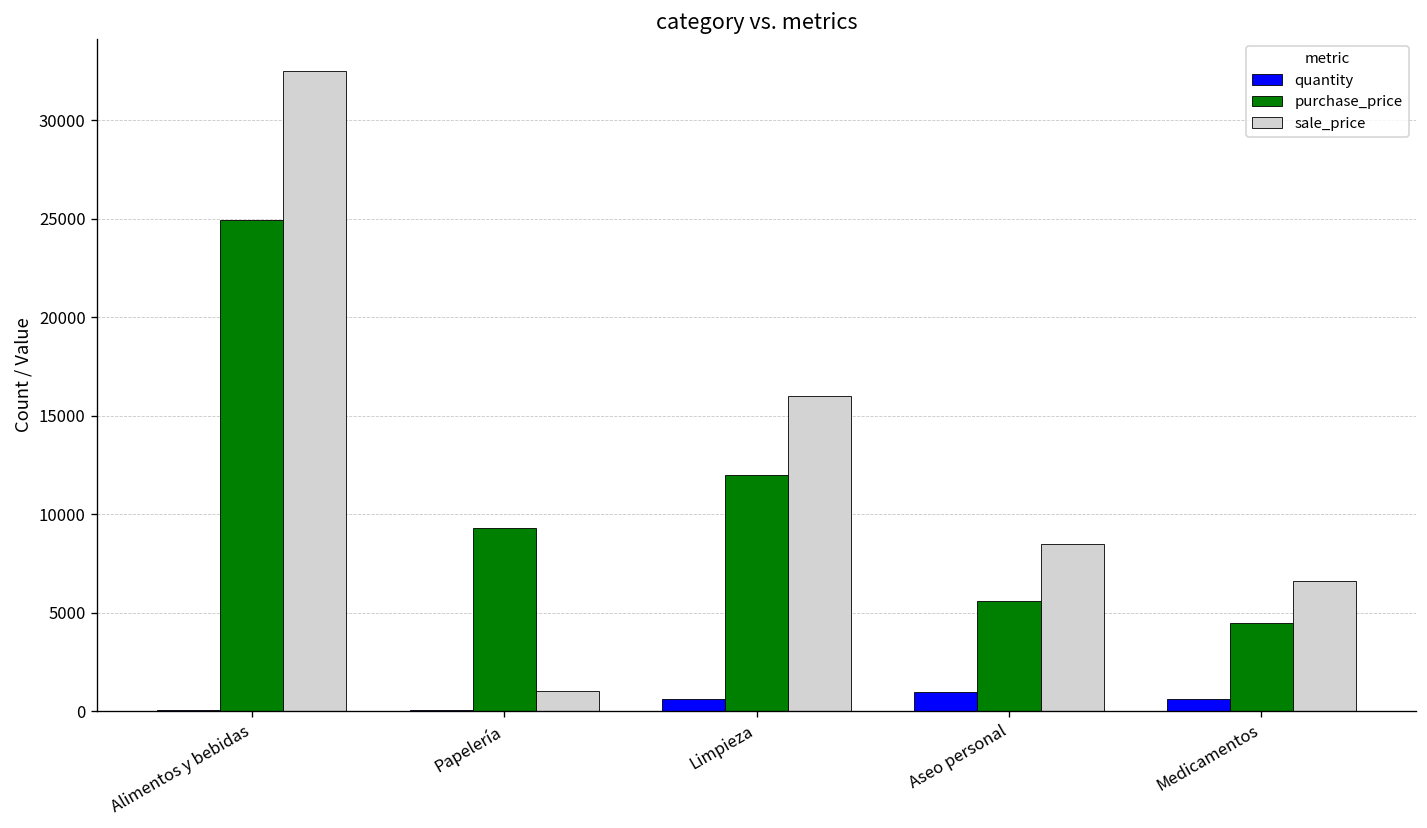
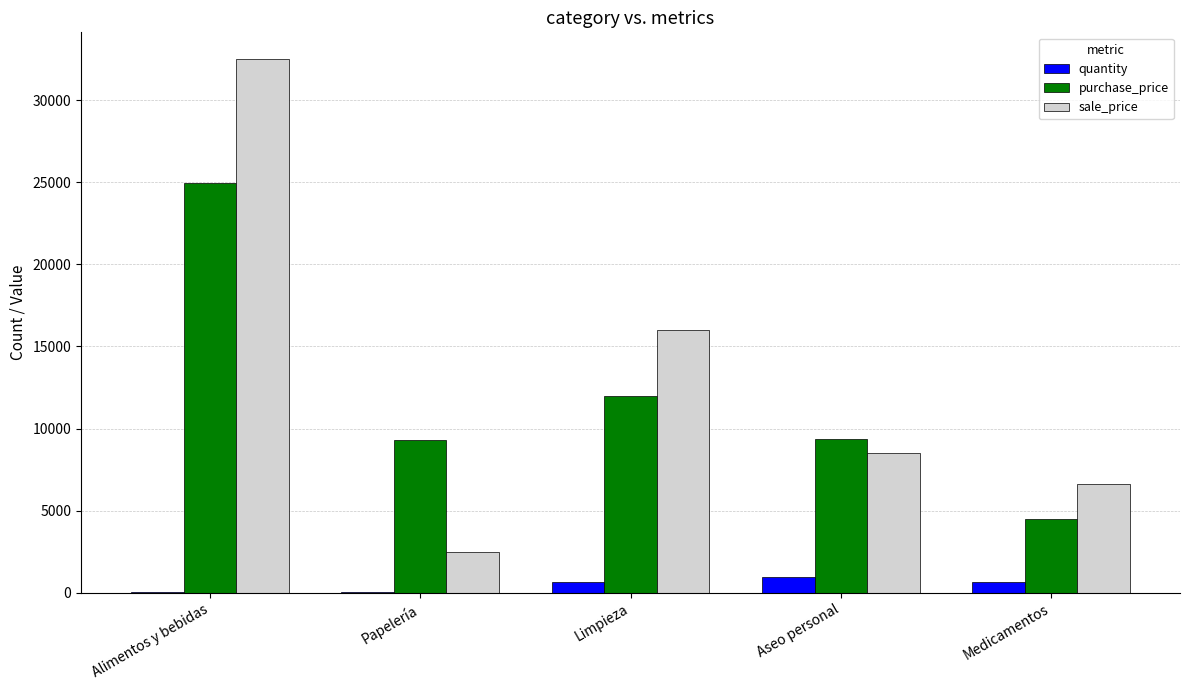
sale_price, Papelería: 1000 -> 2500
purchase_price, Aseo personal: 5600 -> 9300
